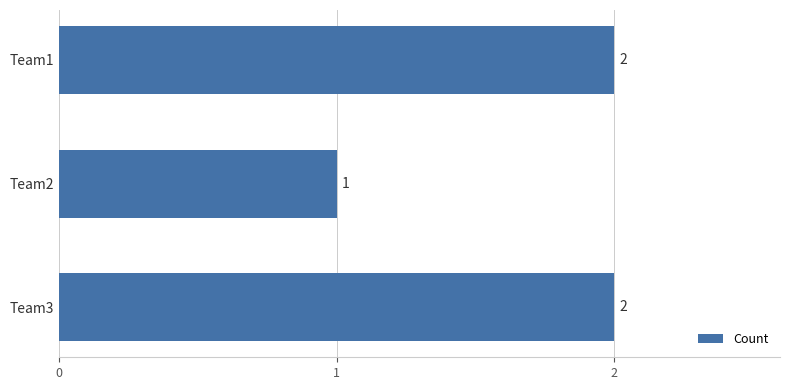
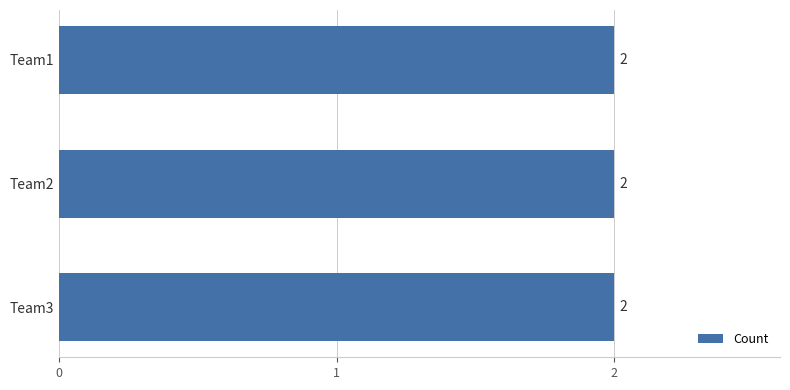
Team2: 1 -> 2
